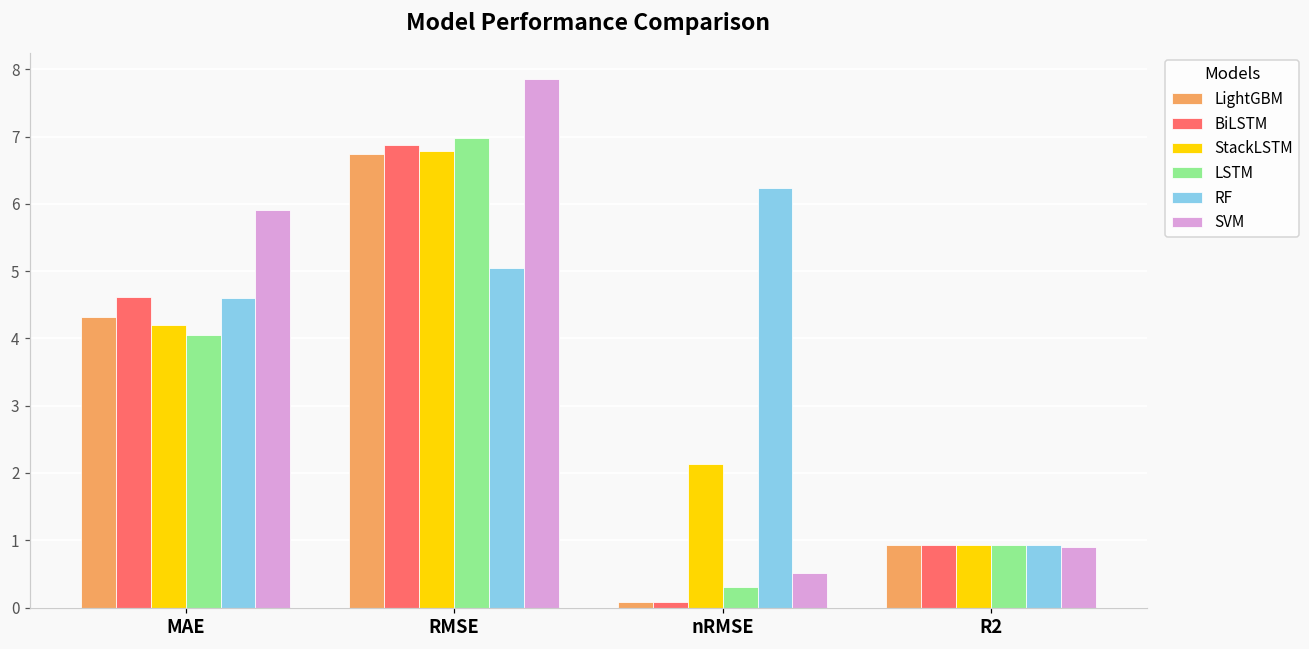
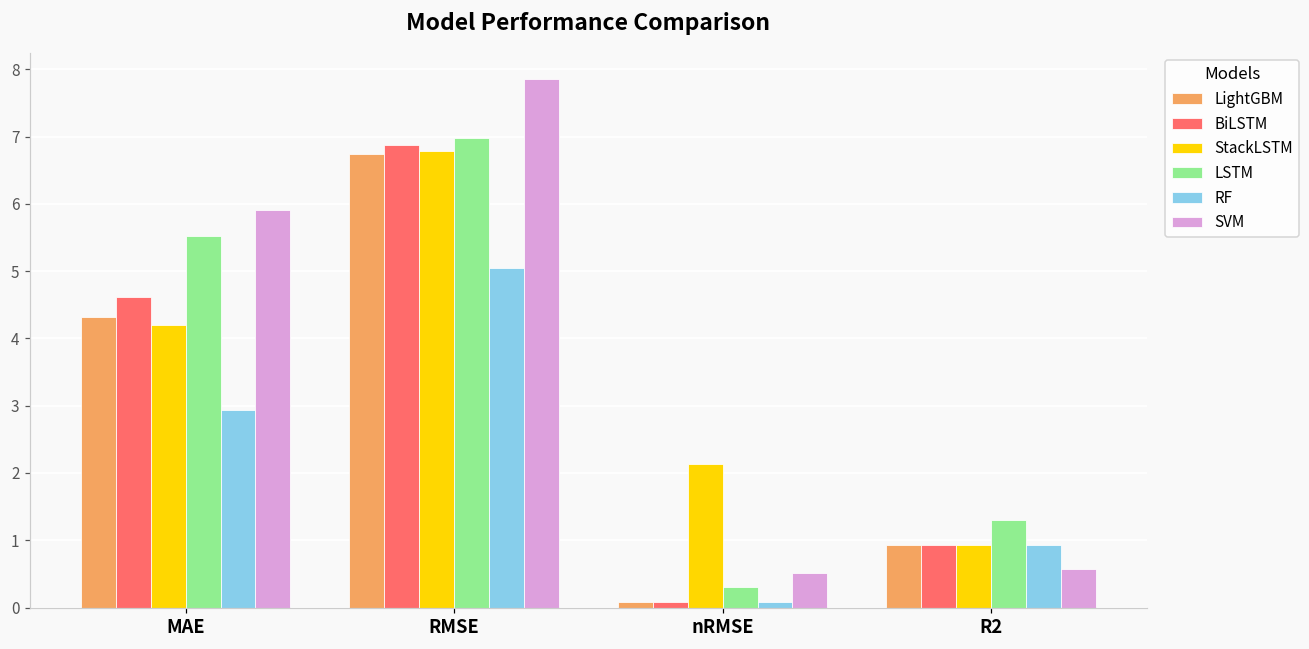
LSTM, MAE: 4.0 -> 5.5
RF, MAE: 4.6 -> 2.9
RF, nRMSE: 6.2 -> 0.1
LSTM, R2: 0.9 -> 1.3
SVM, R2: 0.9 -> 0.6
